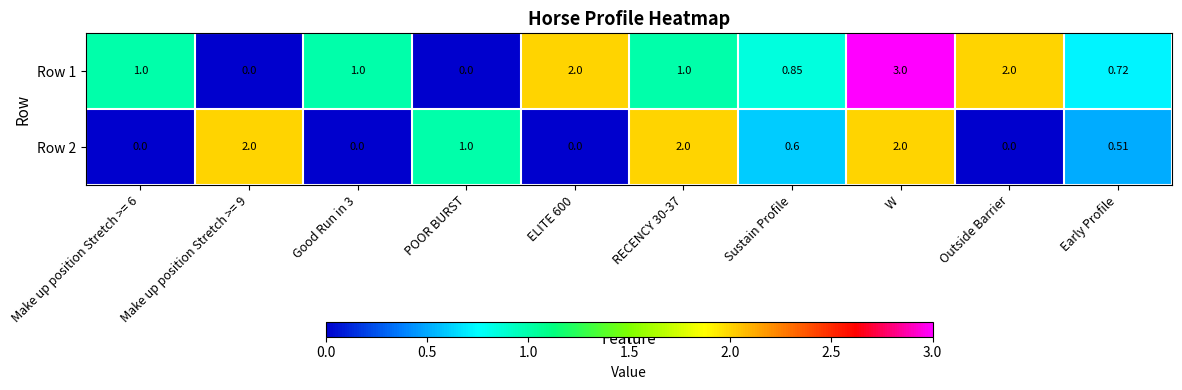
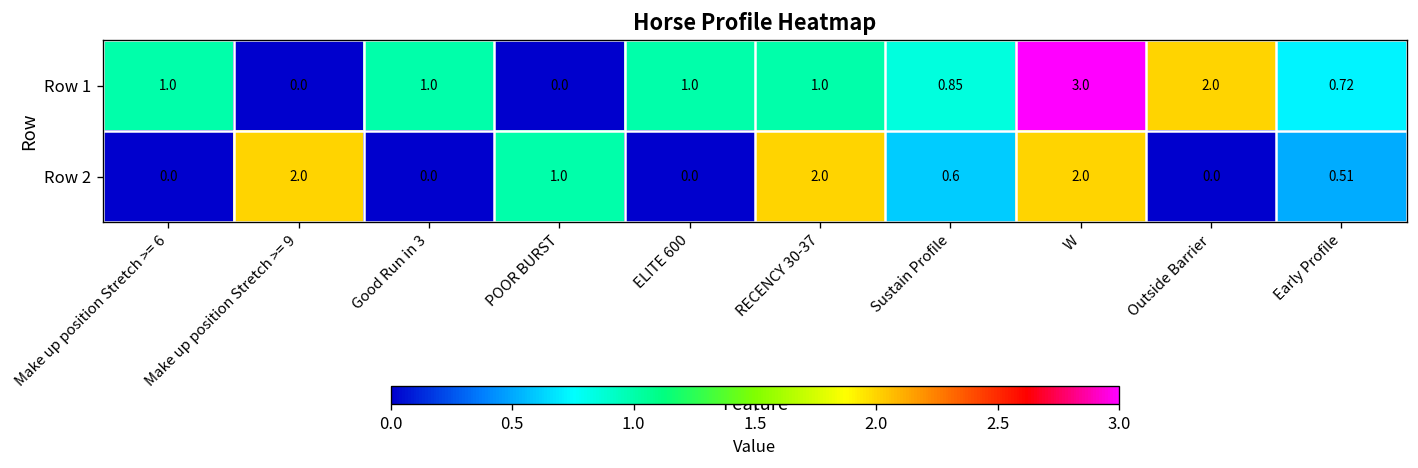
Row 1, ELITE 600: 2.0 -> 1.0
